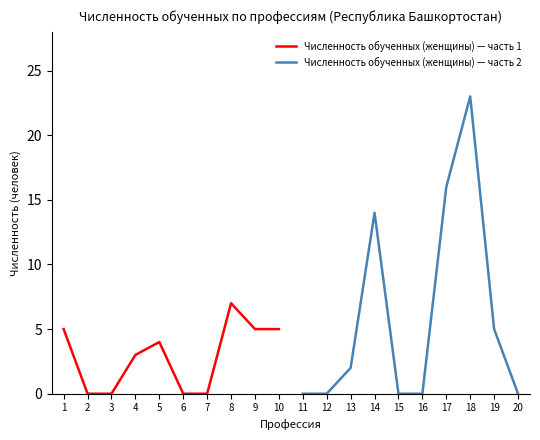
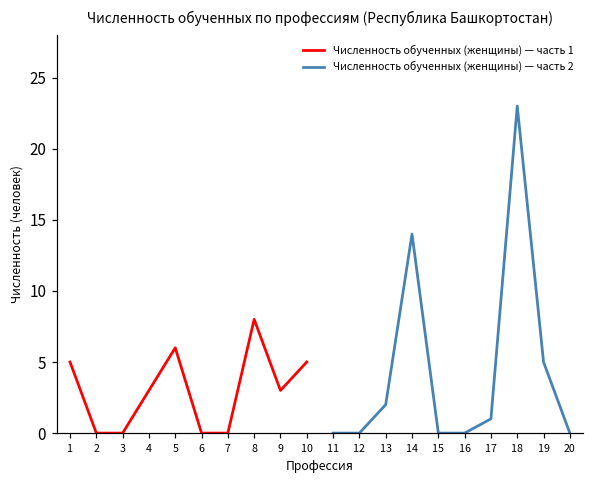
Численность обученных (женщины) — часть 1, 5: 4 -> 6
Численность обученных (женщины) — часть 1, 8: 7 -> 8
Численность обученных (женщины) — часть 1, 9: 5 -> 3
Численность обученных (женщины) — часть 2, 17: 16 -> 1
